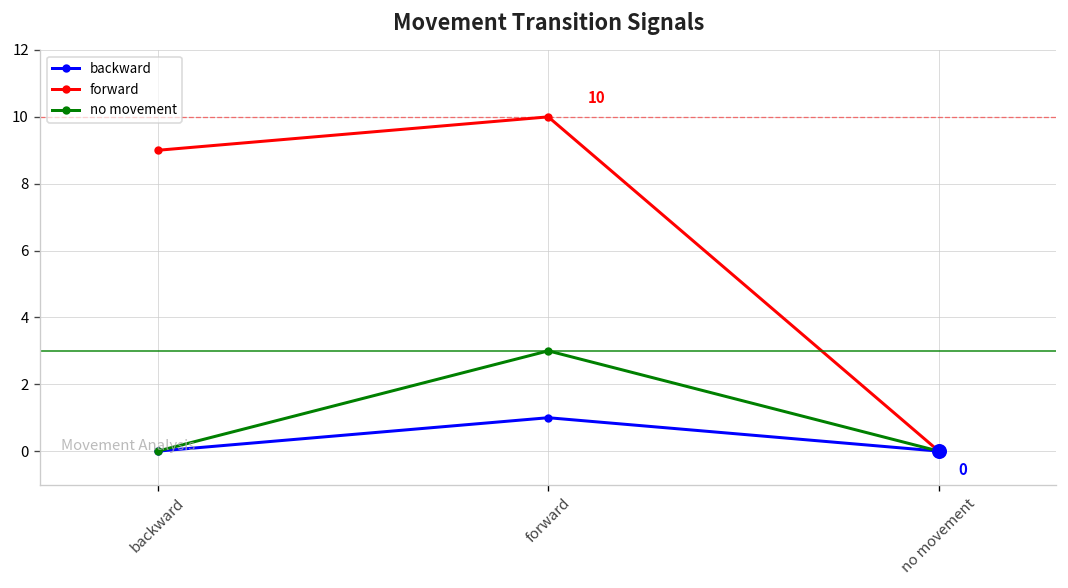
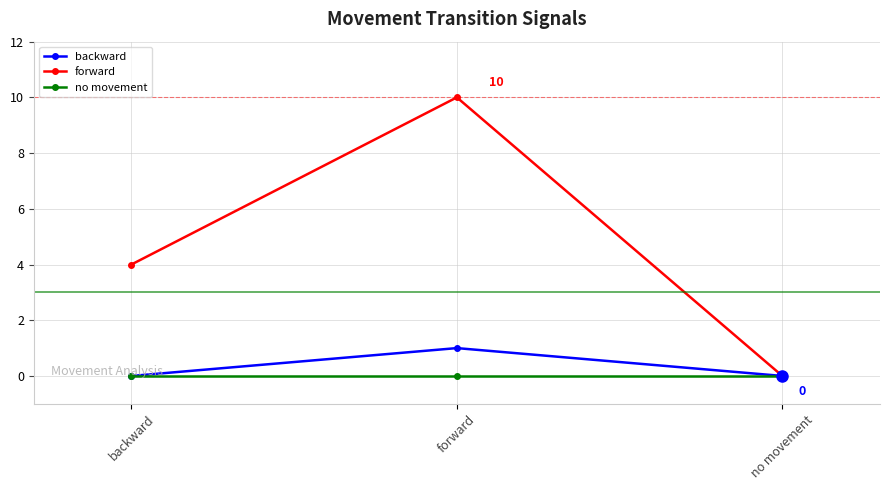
forward, backward: 9 -> 4
no movement, forward: 3 -> 0
